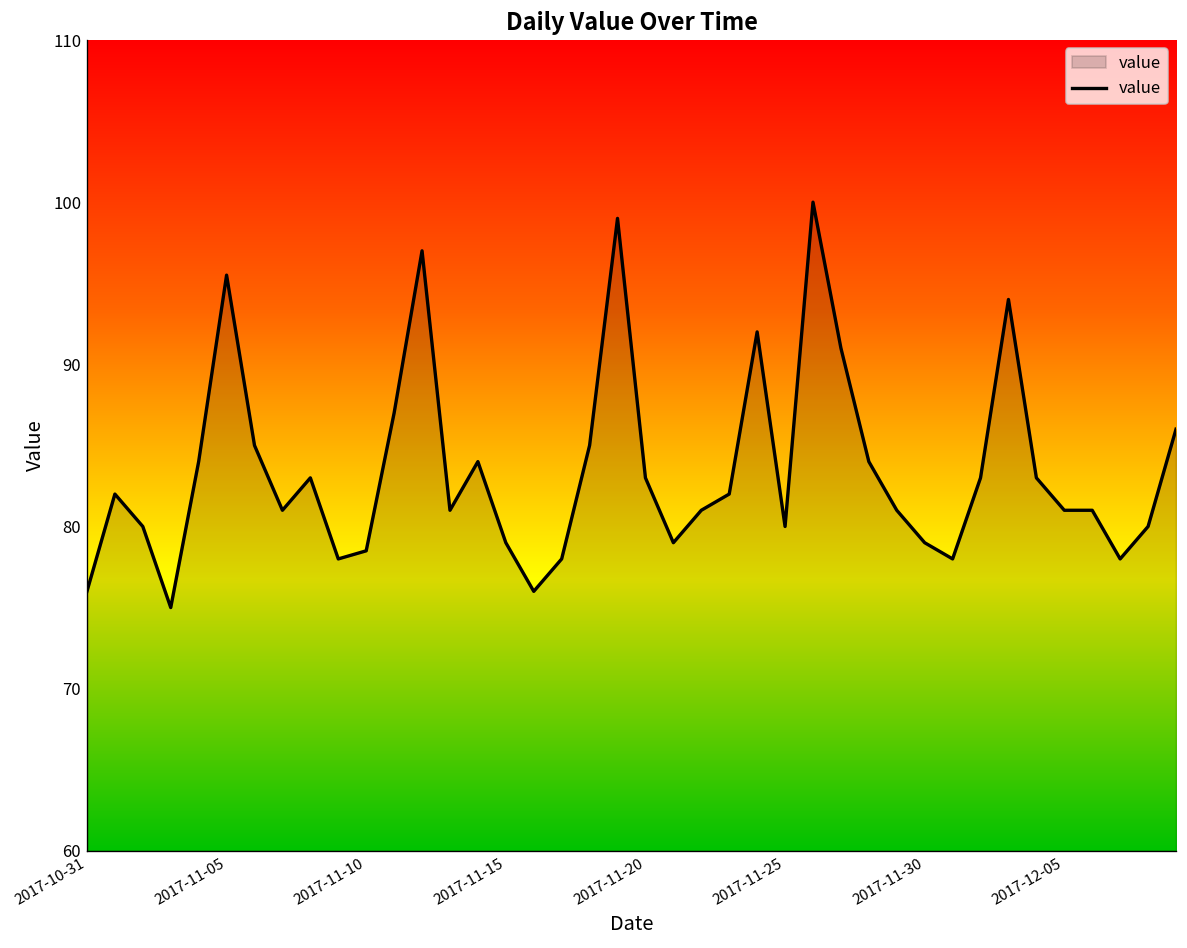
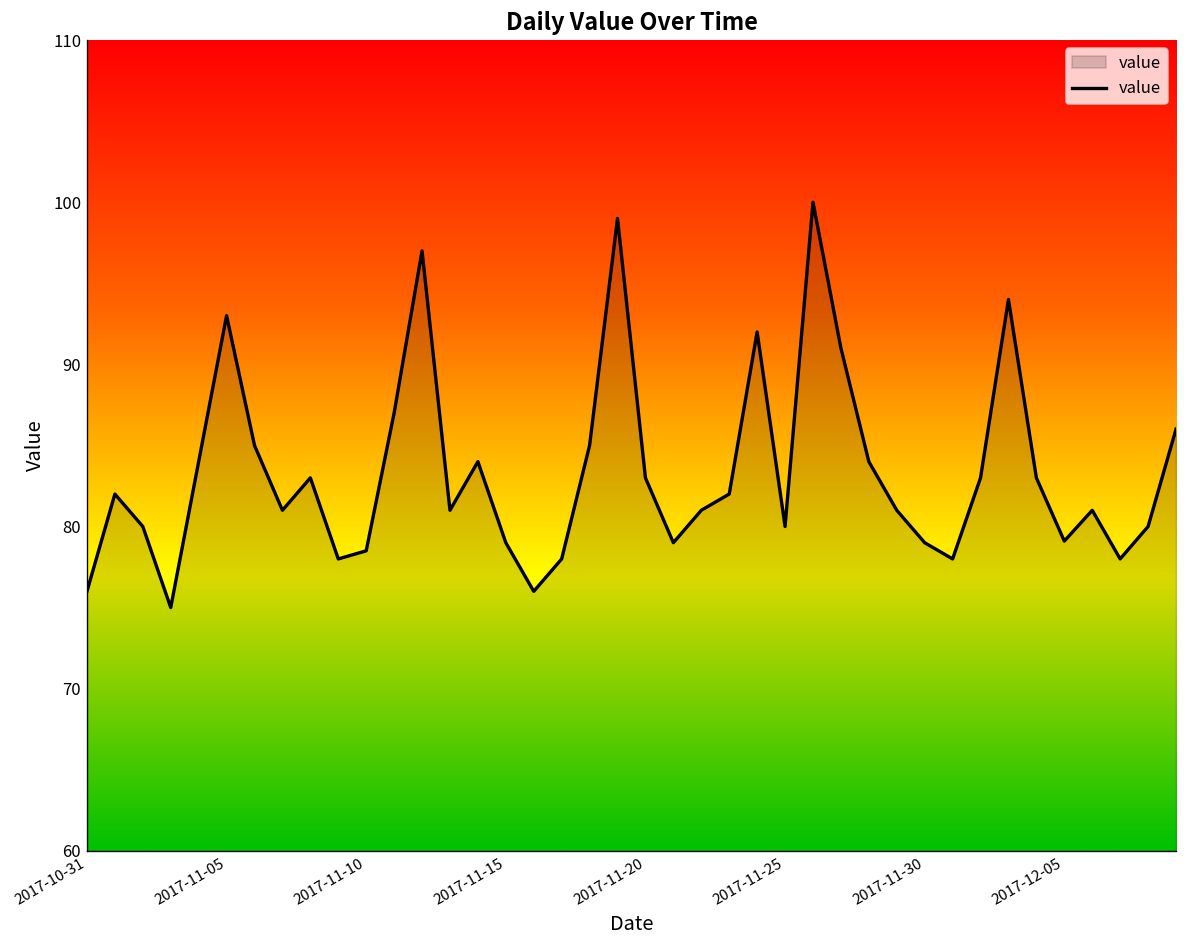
2017-11-05: 95.5 -> 93.0
2017-12-05: 81.0 -> 79.1
